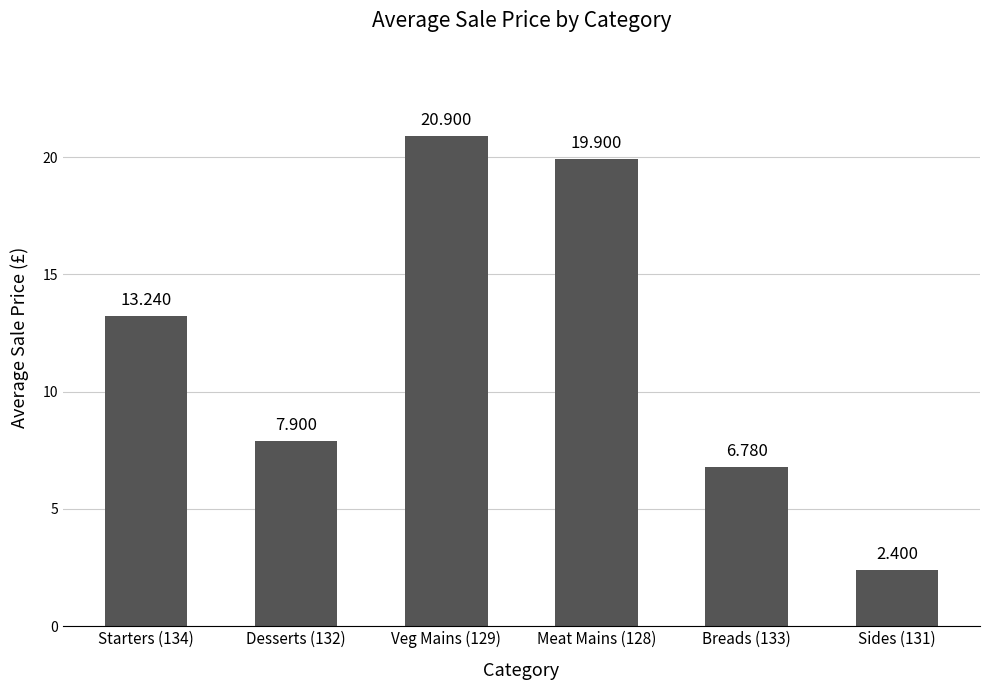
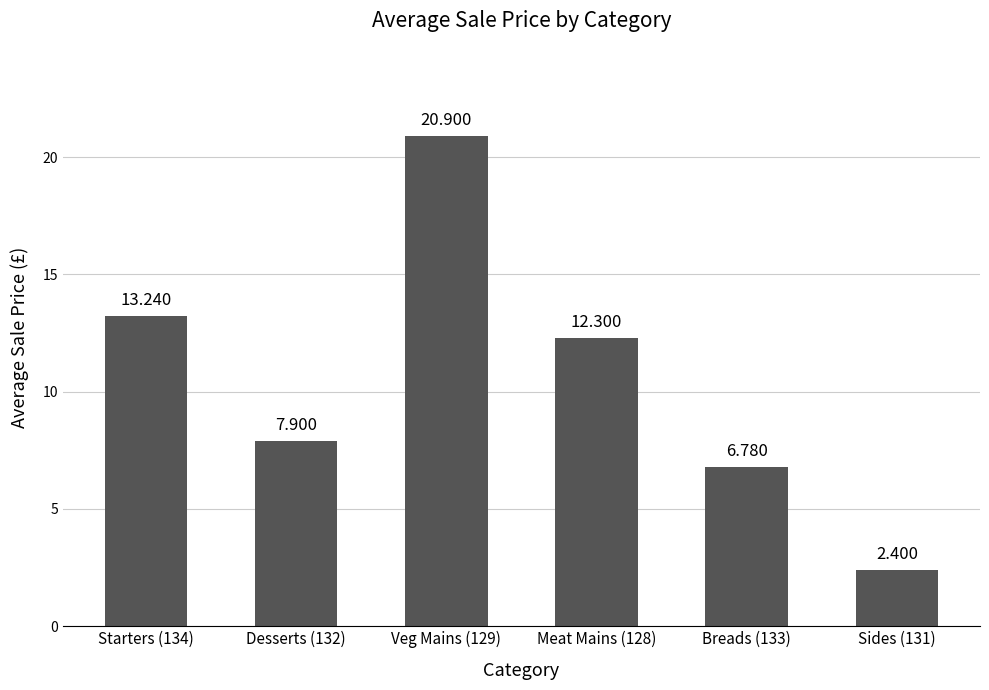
Meat Mains (128): 19.900 -> 12.300
